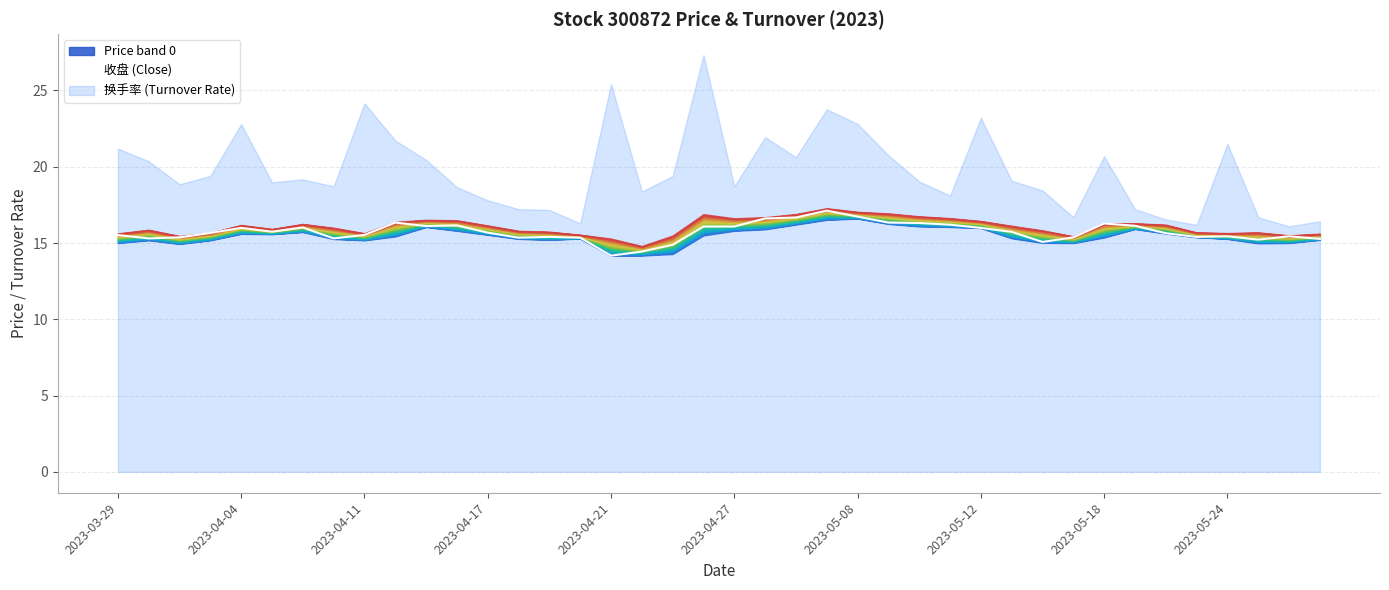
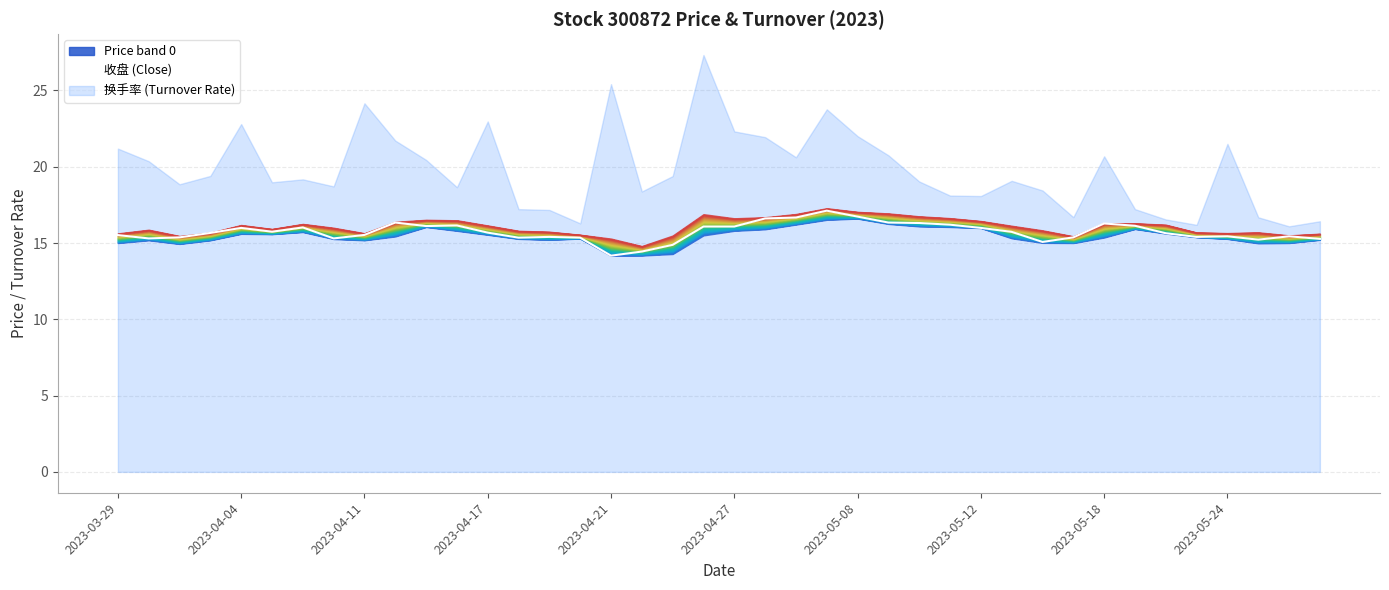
换手率 (Turnover Rate), 2023-04-17: 17.8 -> 23.0
换手率 (Turnover Rate), 2023-04-27: 18.7 -> 22.3
换手率 (Turnover Rate), 2023-05-08: 22.8 -> 22.0
换手率 (Turnover Rate), 2023-05-12: 23.2 -> 18.1
